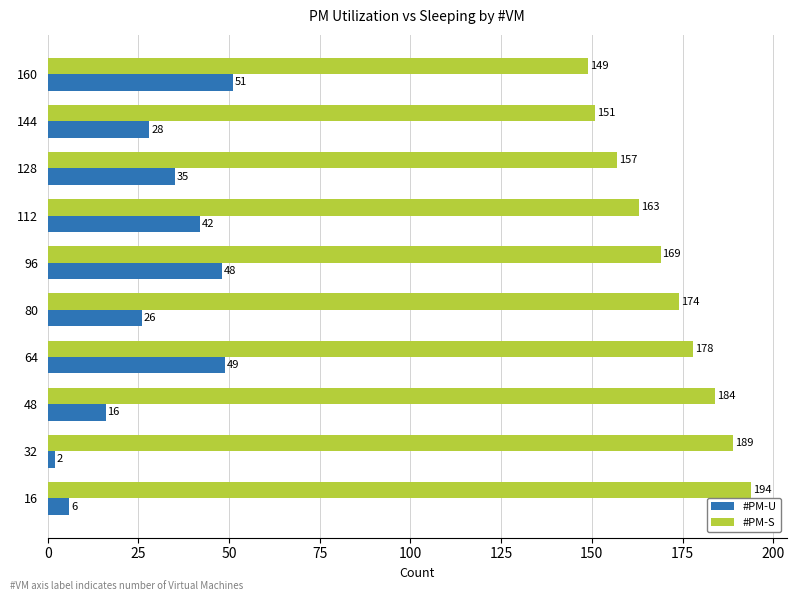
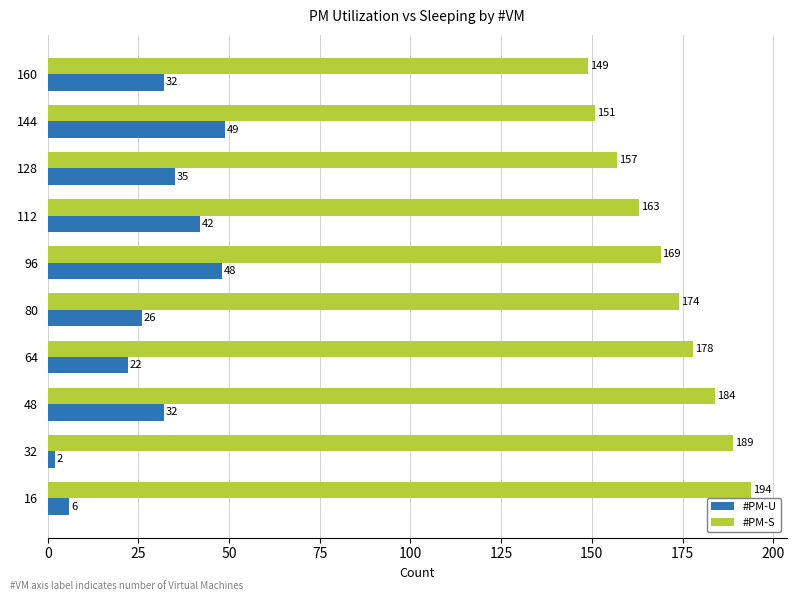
#PM-U, 160: 51 -> 32
#PM-U, 144: 28 -> 49
#PM-U, 64: 49 -> 22
#PM-U, 48: 16 -> 32
